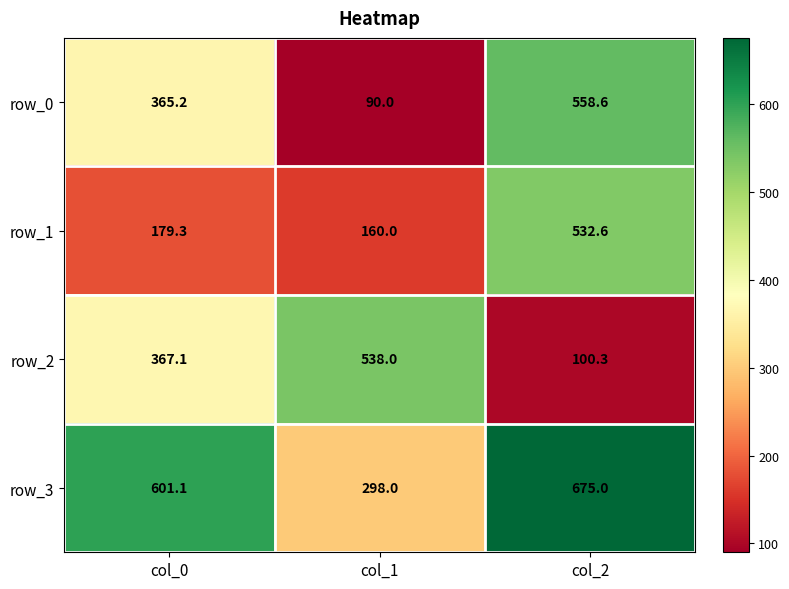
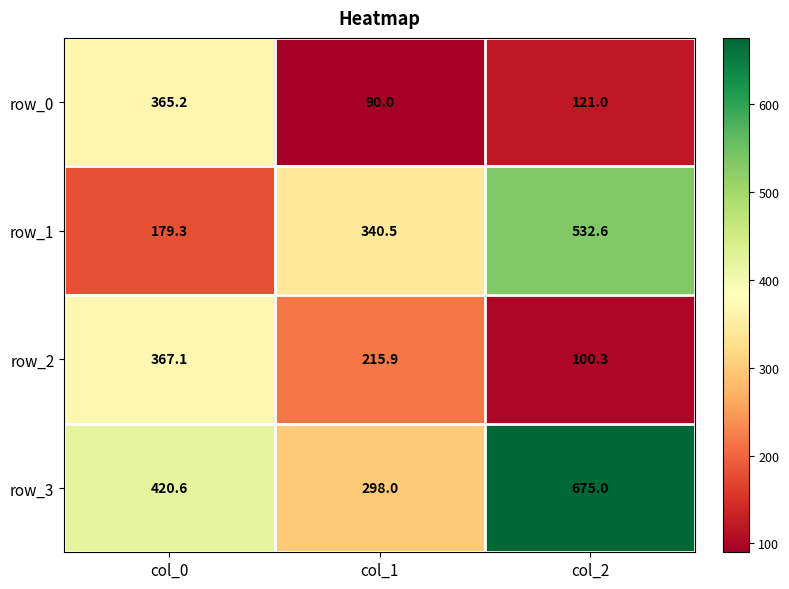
row_0, col_2: 558.6 -> 121.0
row_1, col_1: 160.0 -> 340.5
row_2, col_1: 538.0 -> 215.9
row_3, col_0: 601.1 -> 420.6
